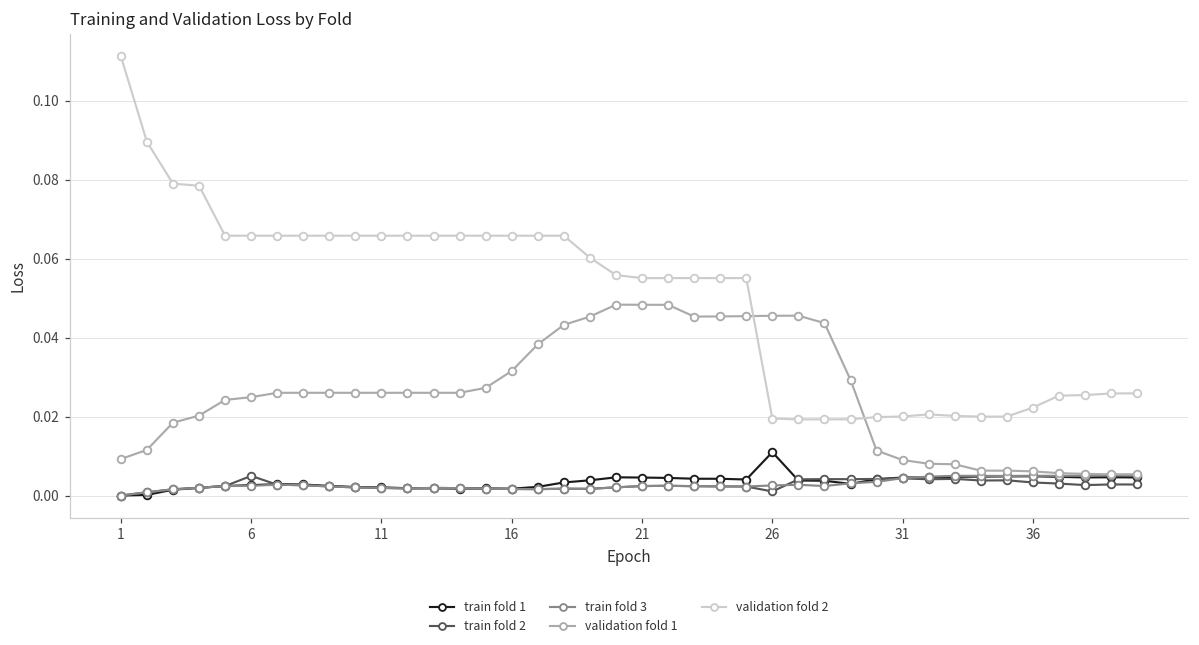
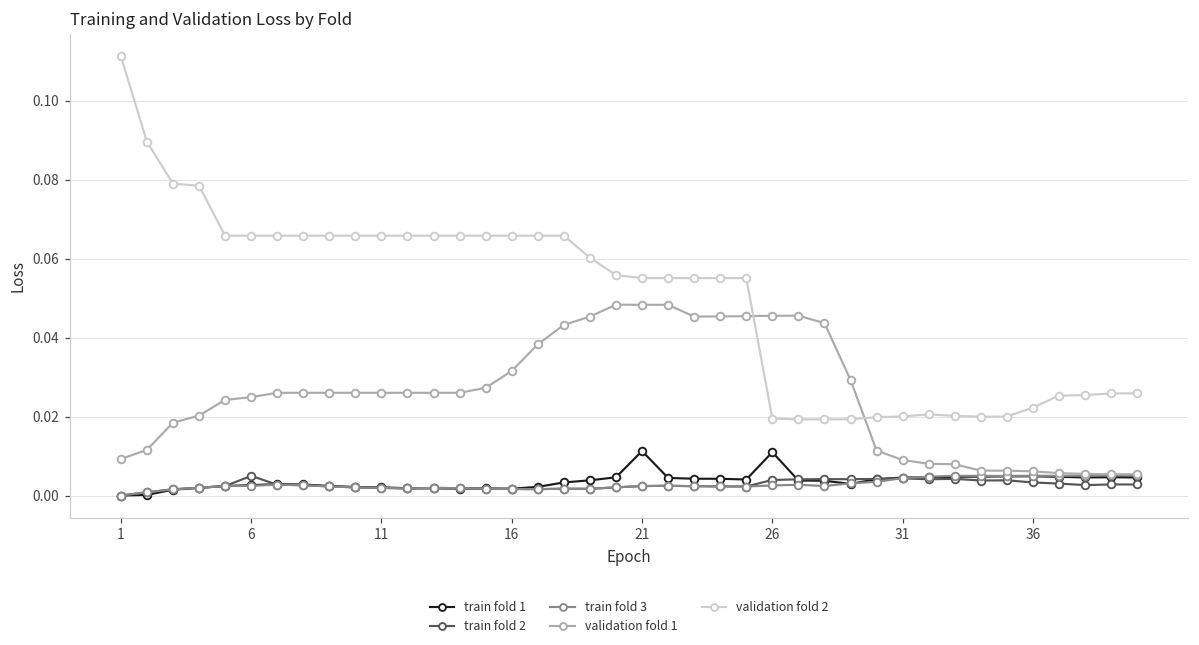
train fold 1, 21: 0.005 -> 0.011
train fold 2, 26: 0.001 -> 0.004
